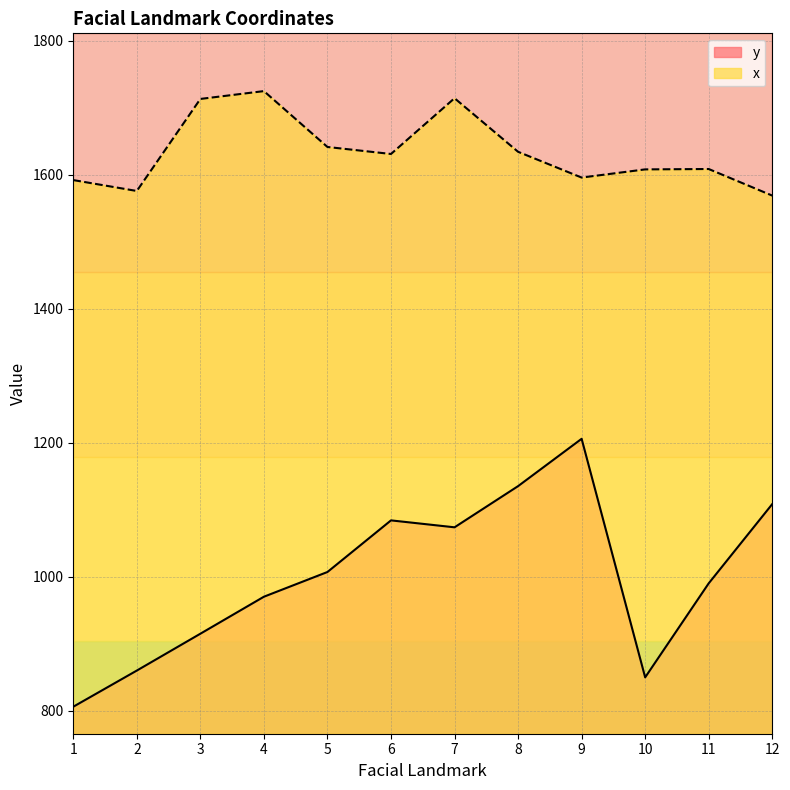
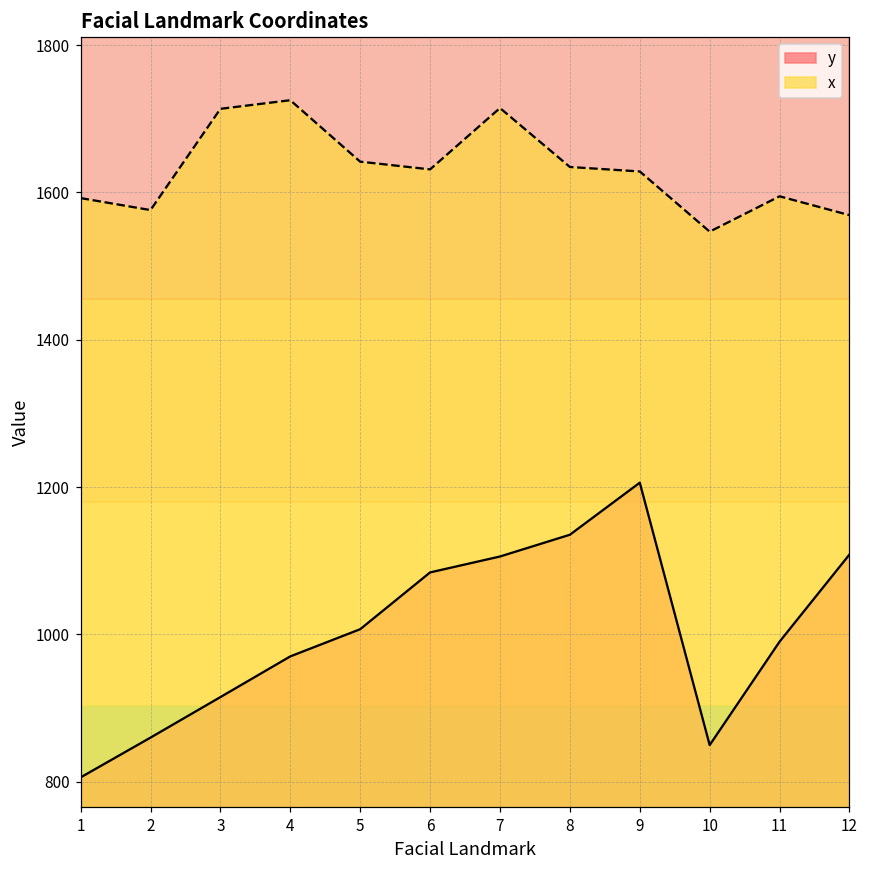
y, 7: 1070 -> 1110
x, 9: 1600 -> 1630
x, 10: 1610 -> 1550
x, 11: 1610 -> 1590
